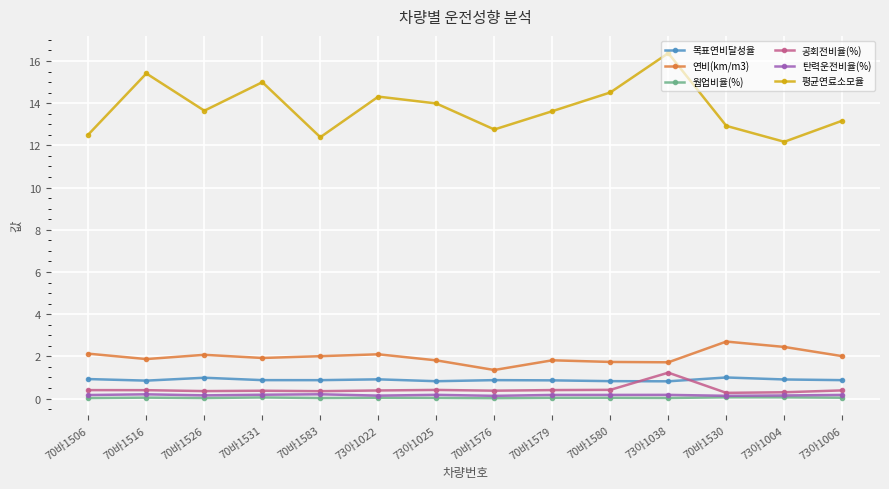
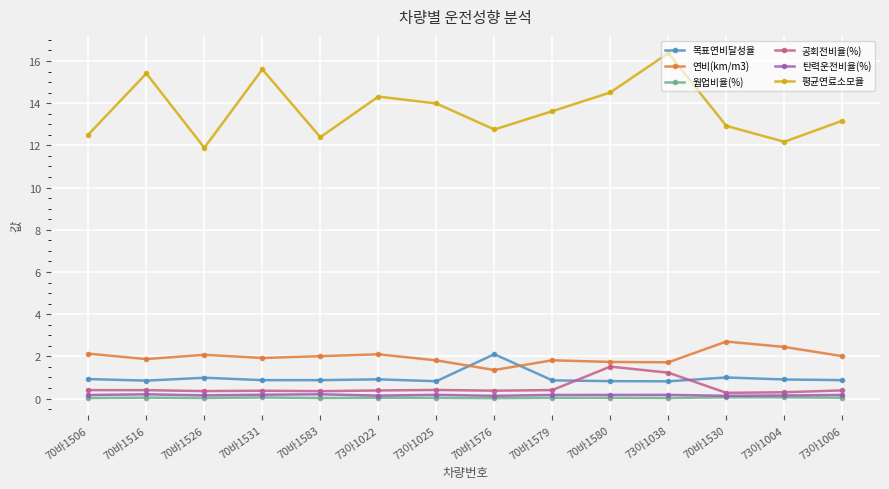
평균연료소모율, 70바1526: 13.6 -> 11.9
평균연료소모율, 70바1531: 15.0 -> 15.6
목표연비달성율, 70바1576: 0.9 -> 2.1
공회전비율(%), 70바1580: 0.4 -> 1.5
